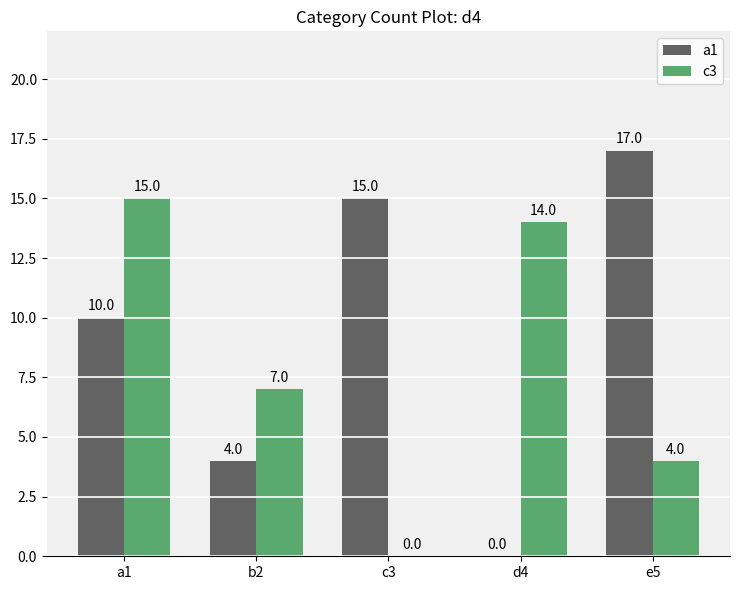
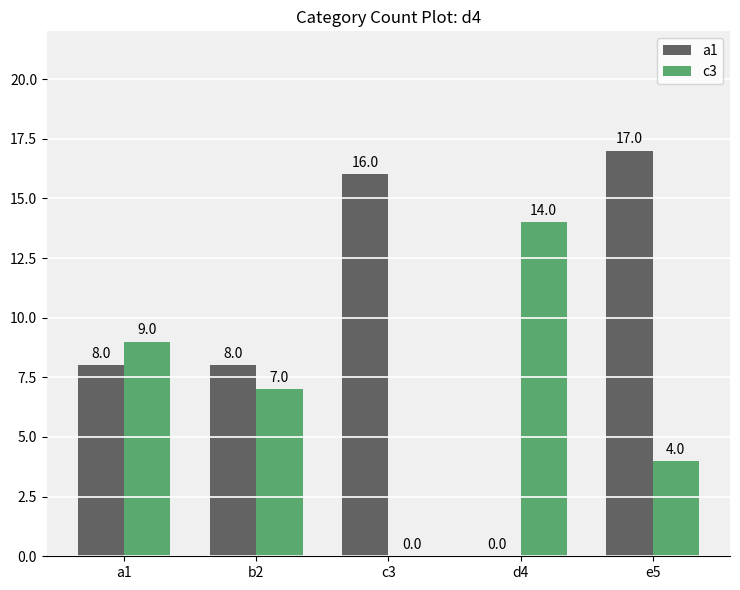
a1, a1: 10.0 -> 8.0
c3, a1: 15.0 -> 9.0
a1, b2: 4.0 -> 8.0
a1, c3: 15.0 -> 16.0
